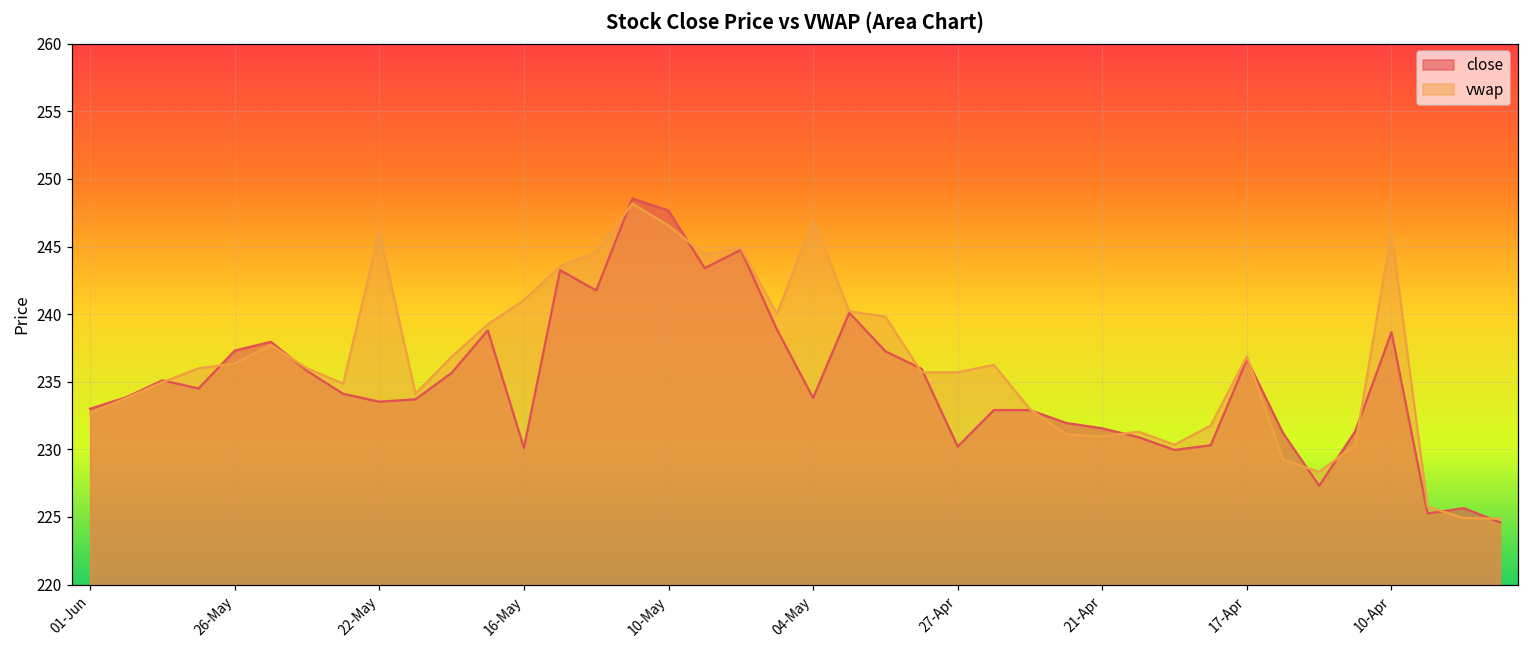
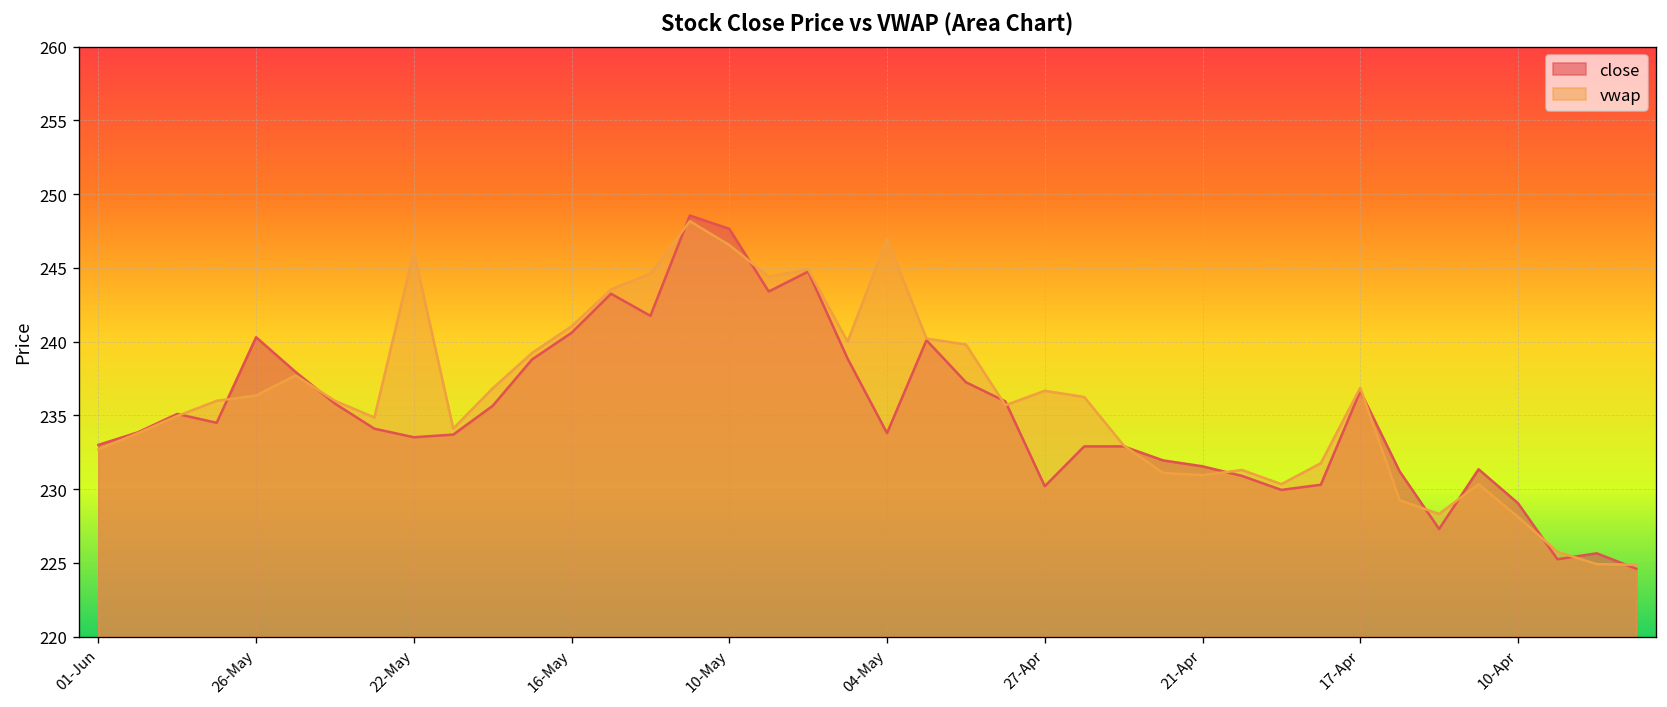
close, 26-May: 237.3 -> 240.3
close, 16-May: 230.1 -> 240.6
vwap, 27-Apr: 235.7 -> 236.7
close, 10-Apr: 238.7 -> 229.1
vwap, 10-Apr: 246.1 -> 228.1
